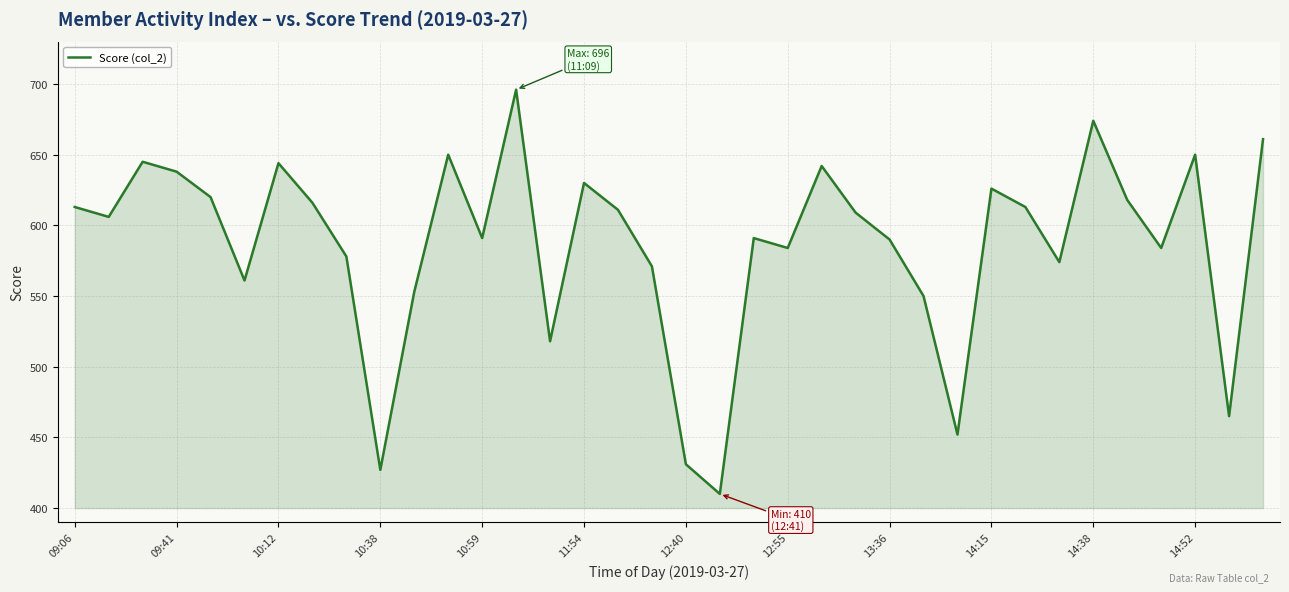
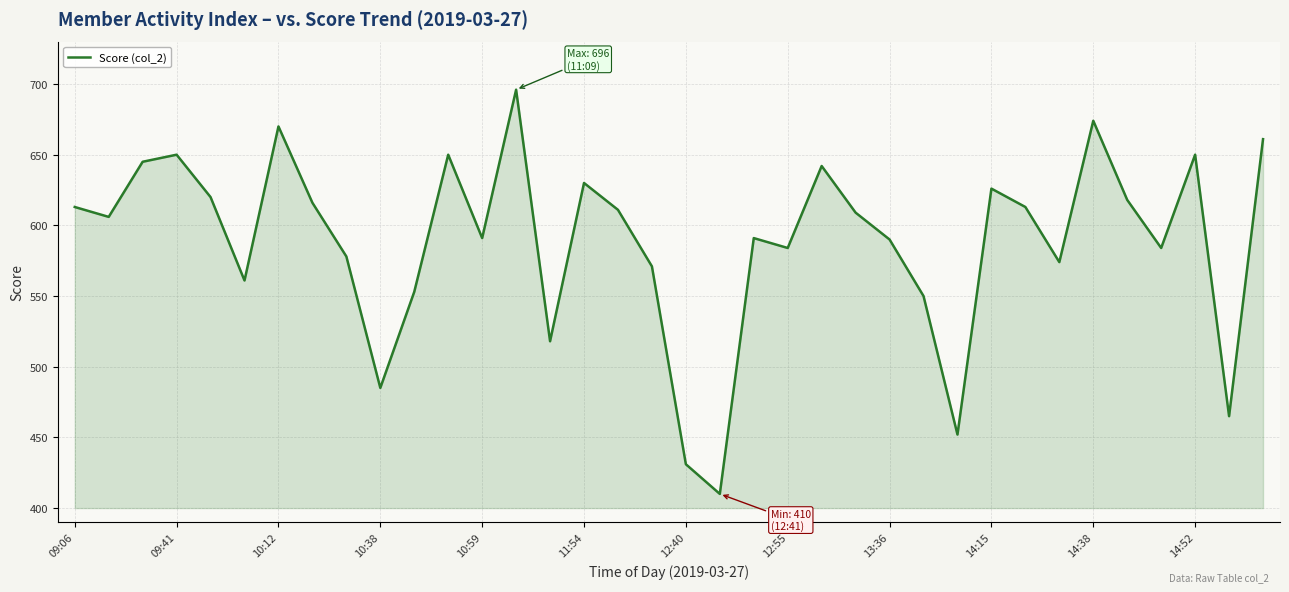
09:41: 638 -> 650
10:12: 644 -> 670
10:38: 427 -> 485
